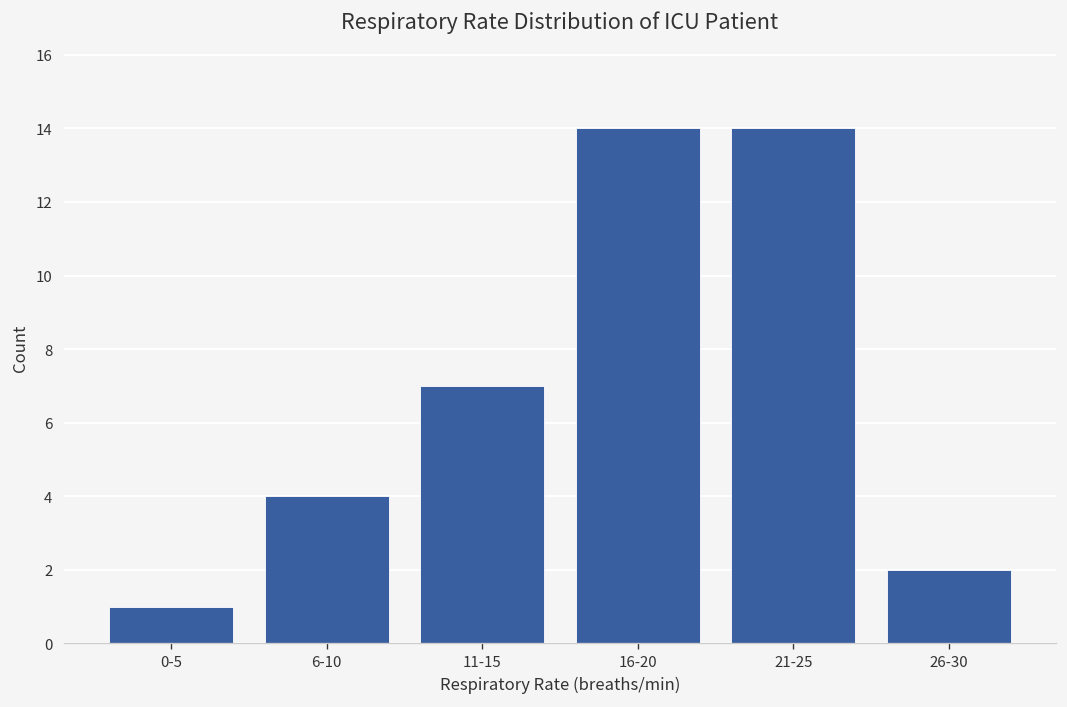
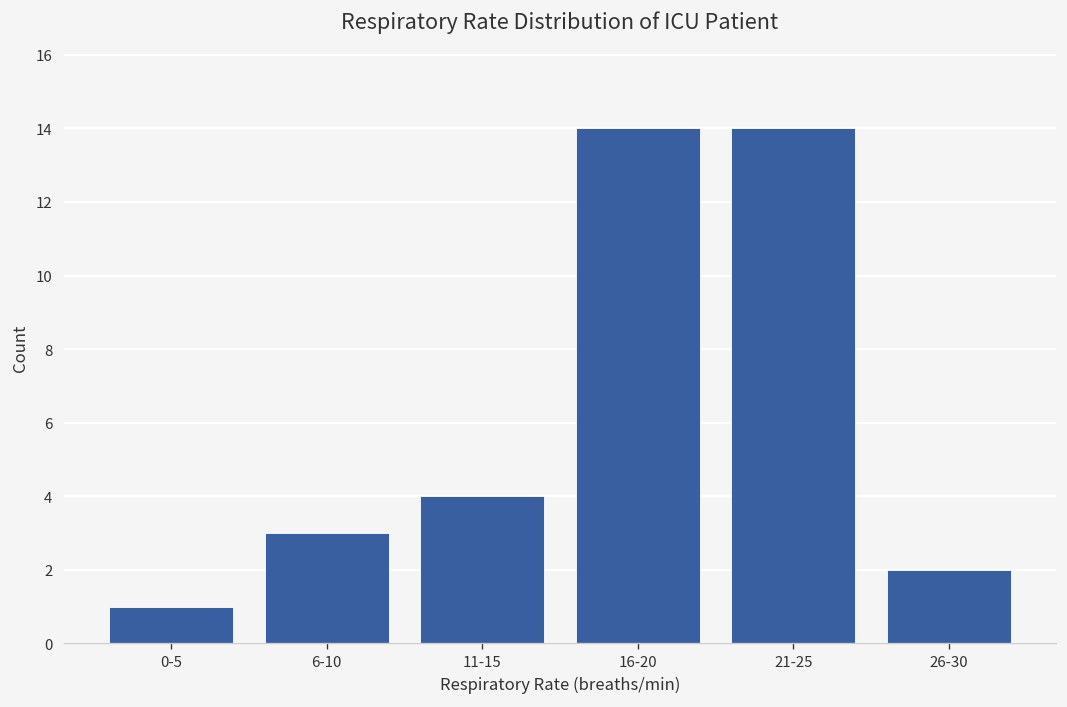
6-10: 4 -> 3
11-15: 7 -> 4
